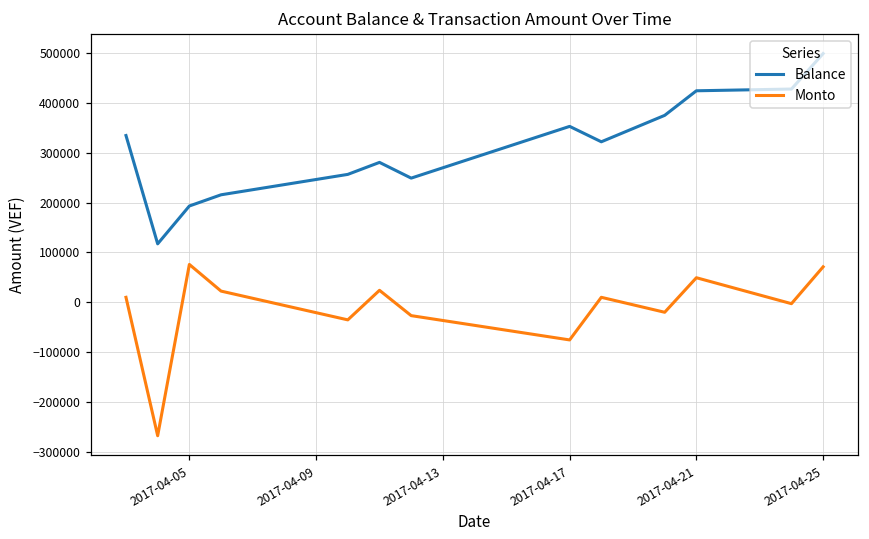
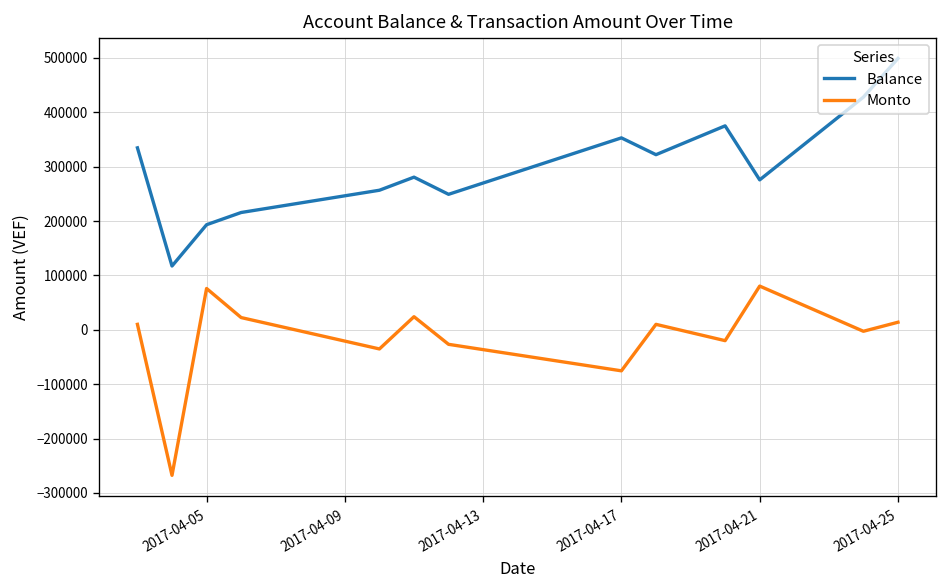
Balance, 2017-04-21: 420000 -> 280000
Monto, 2017-04-21: 50000 -> 80000
Monto, 2017-04-25: 70000 -> 10000
